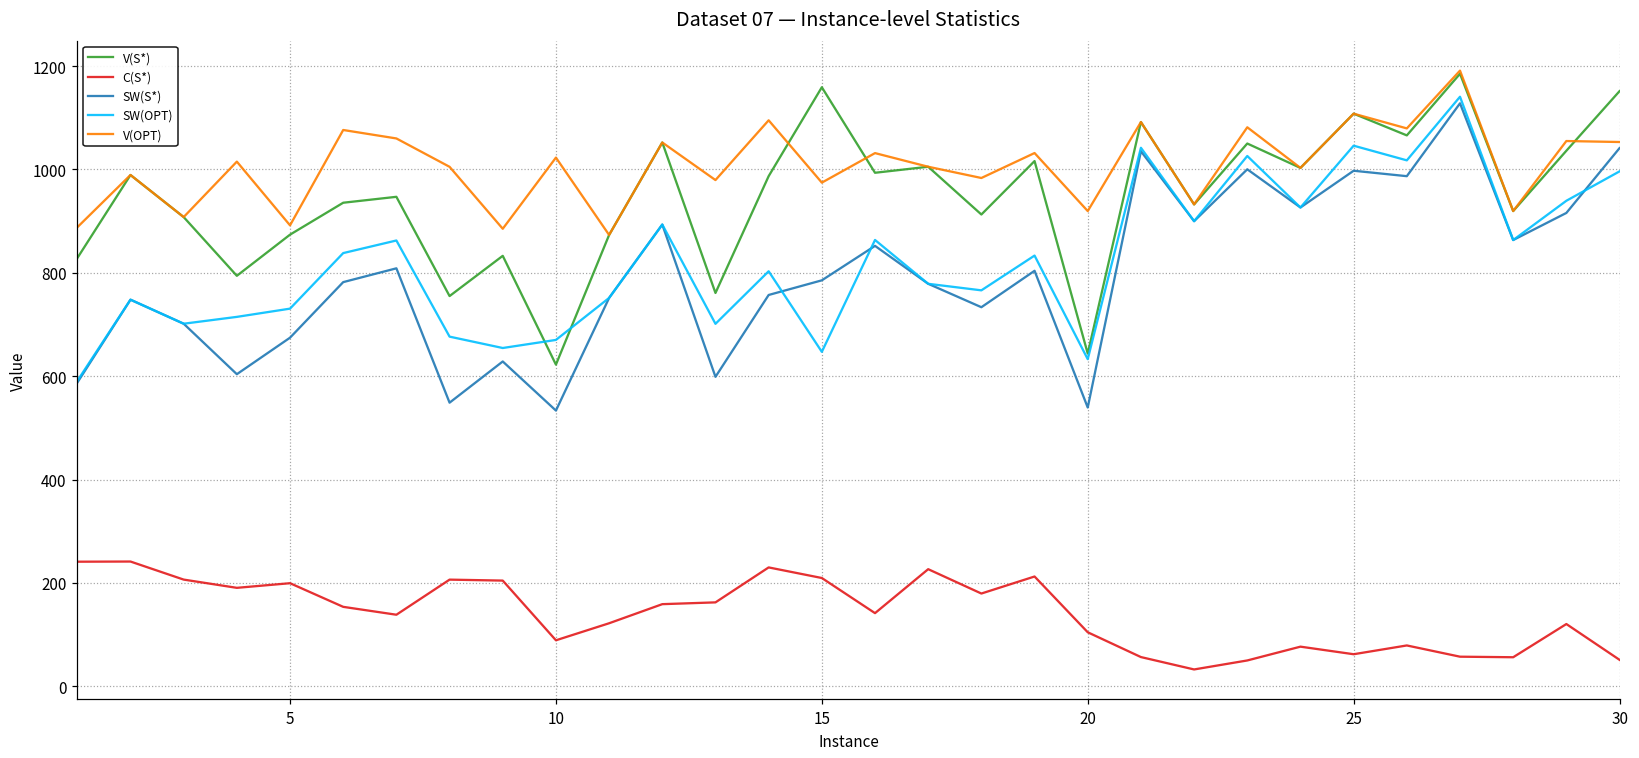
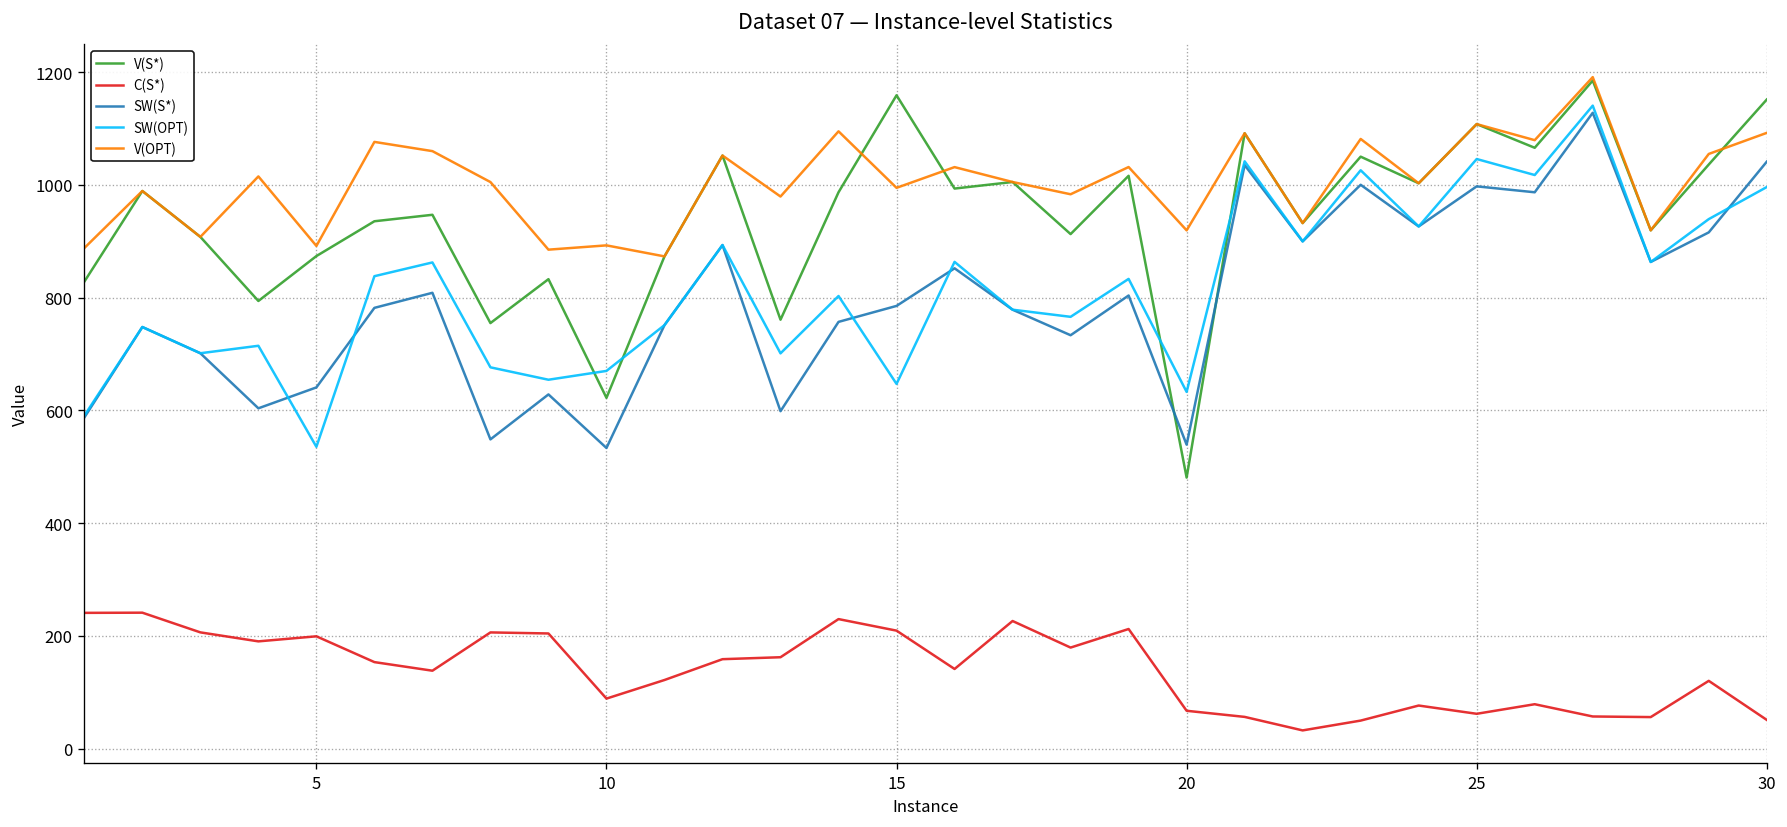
SW(S*), 5: 670 -> 640
SW(OPT), 5: 730 -> 540
V(OPT), 10: 1020 -> 890
V(OPT), 15: 970 -> 990
V(S*), 20: 640 -> 480
C(S*), 20: 100 -> 70
V(OPT), 30: 1050 -> 1090
